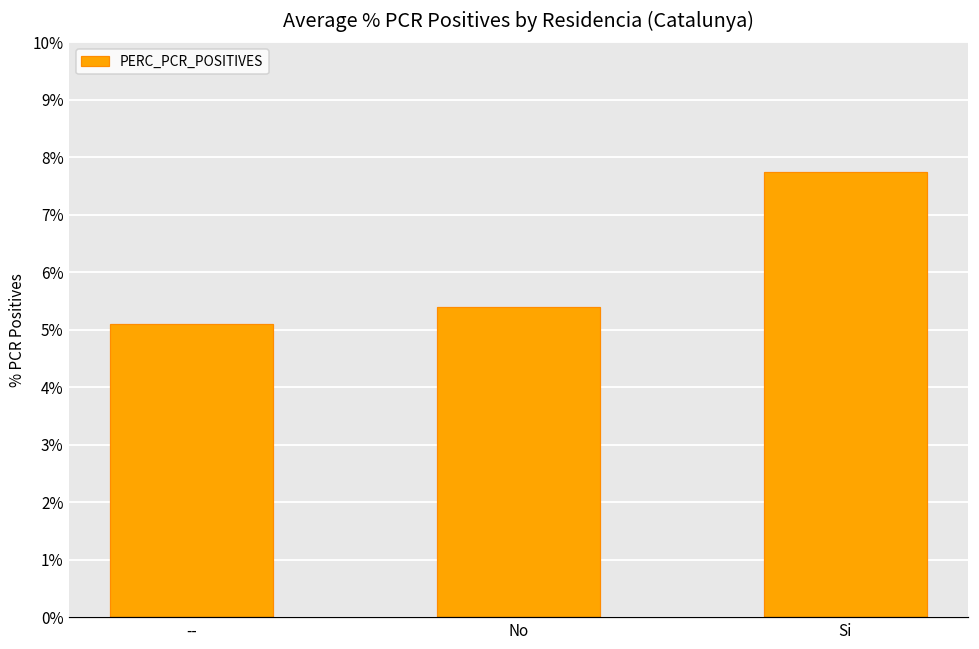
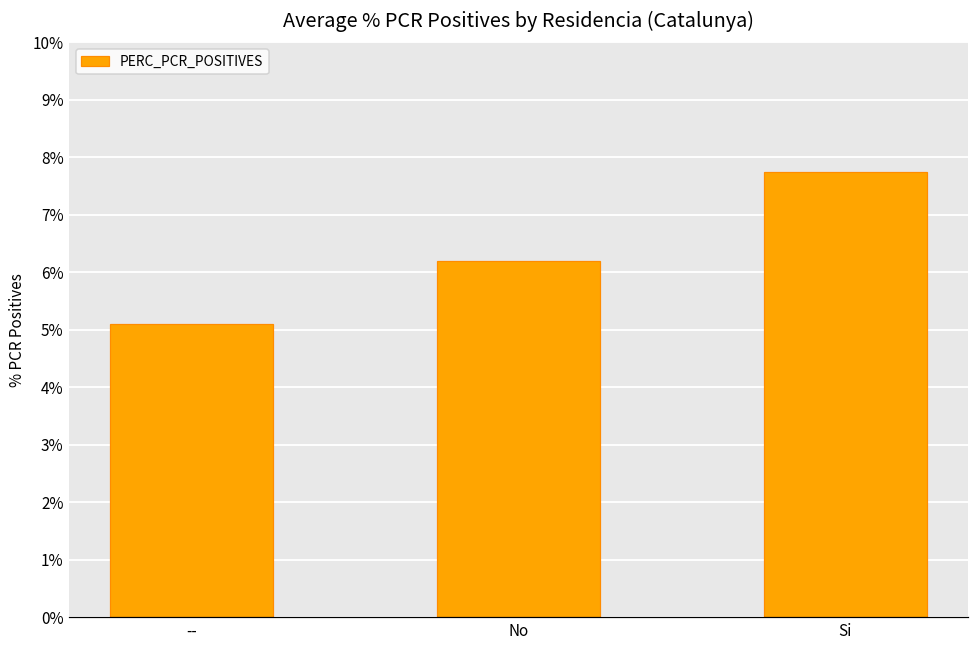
No: 5.4% -> 6.2%
